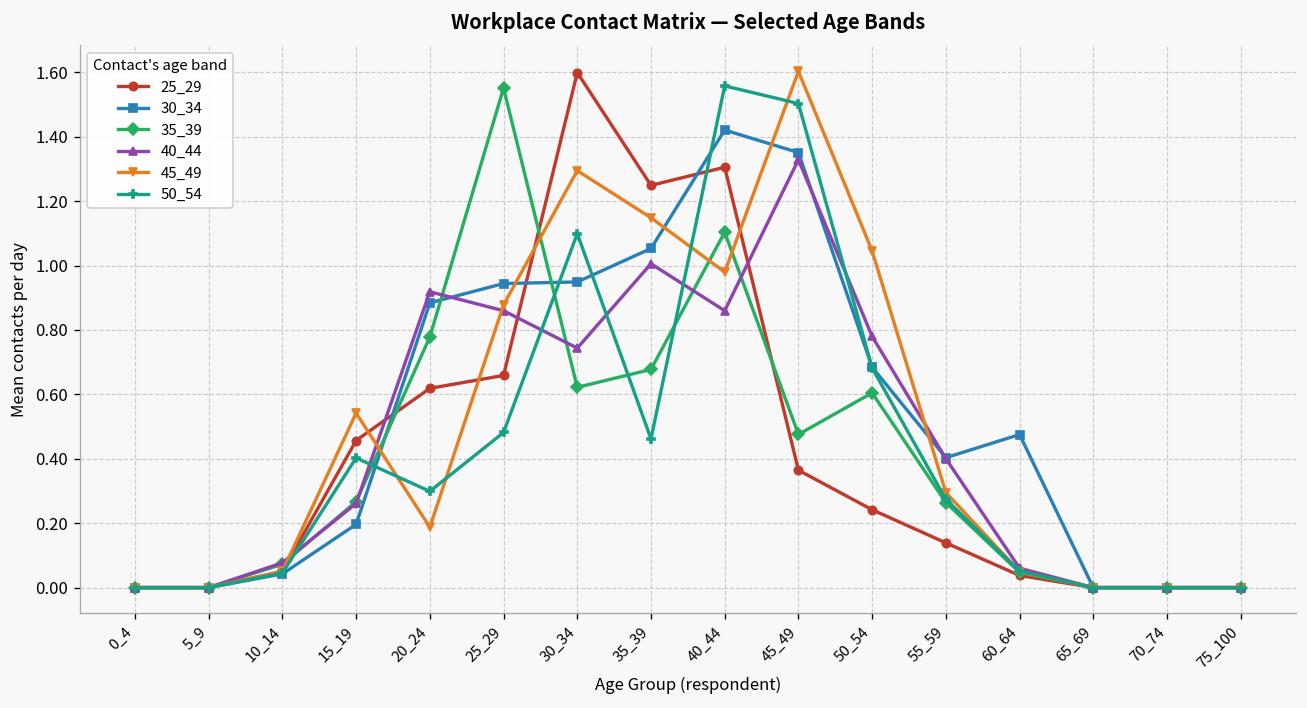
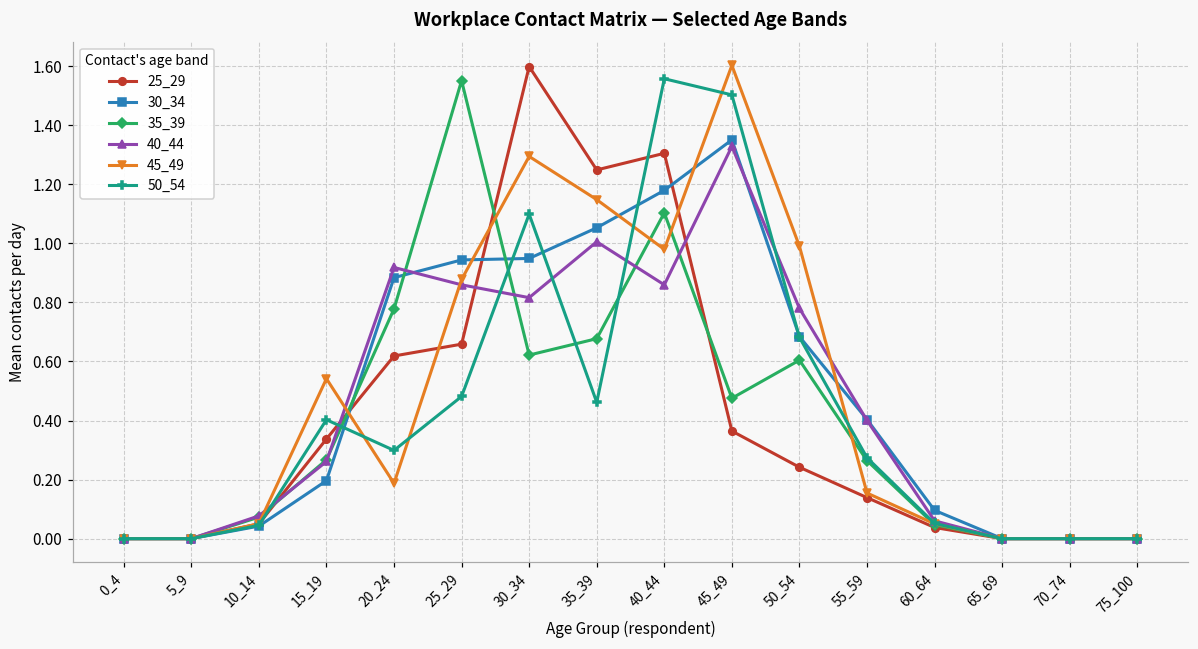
25_29, 15_19: 0.46 -> 0.34
40_44, 30_34: 0.74 -> 0.82
30_34, 40_44: 1.42 -> 1.18
45_49, 50_54: 1.05 -> 0.99
45_49, 55_59: 0.30 -> 0.15
30_34, 60_64: 0.48 -> 0.10
